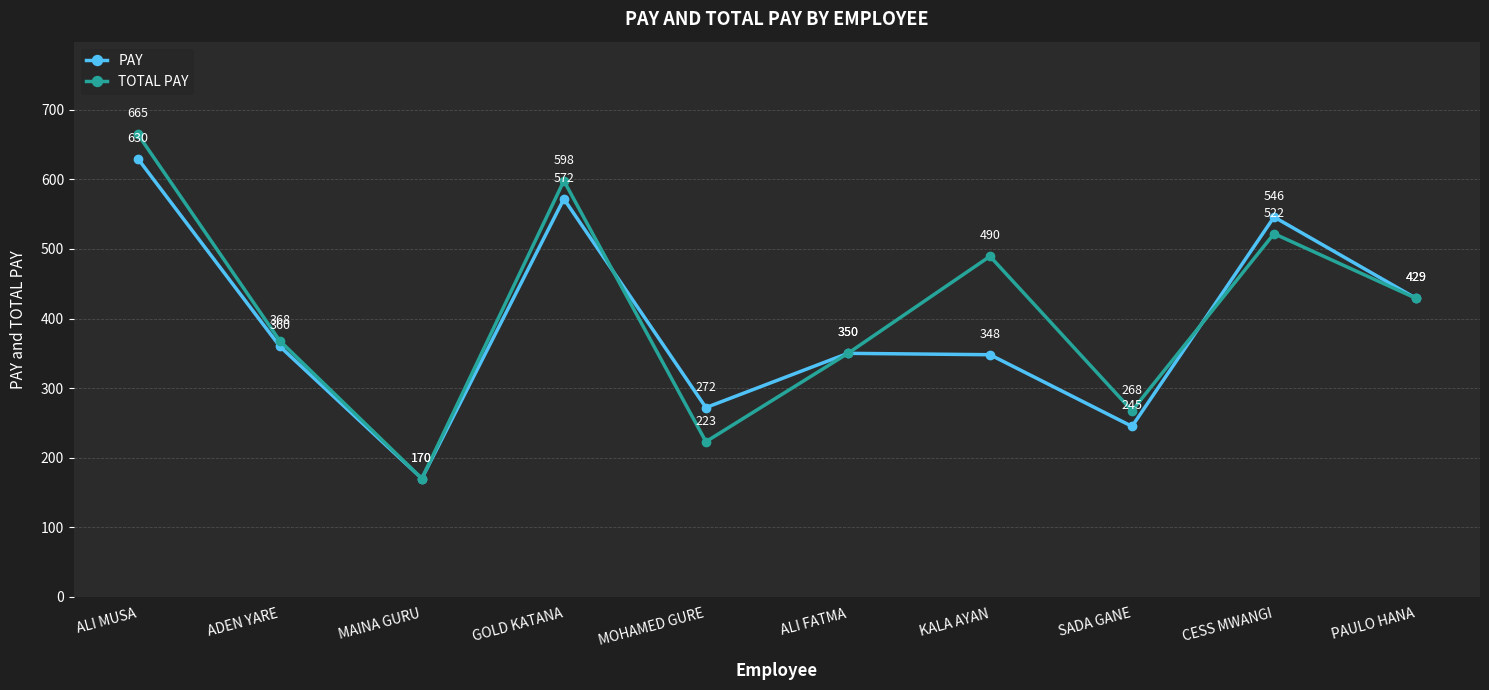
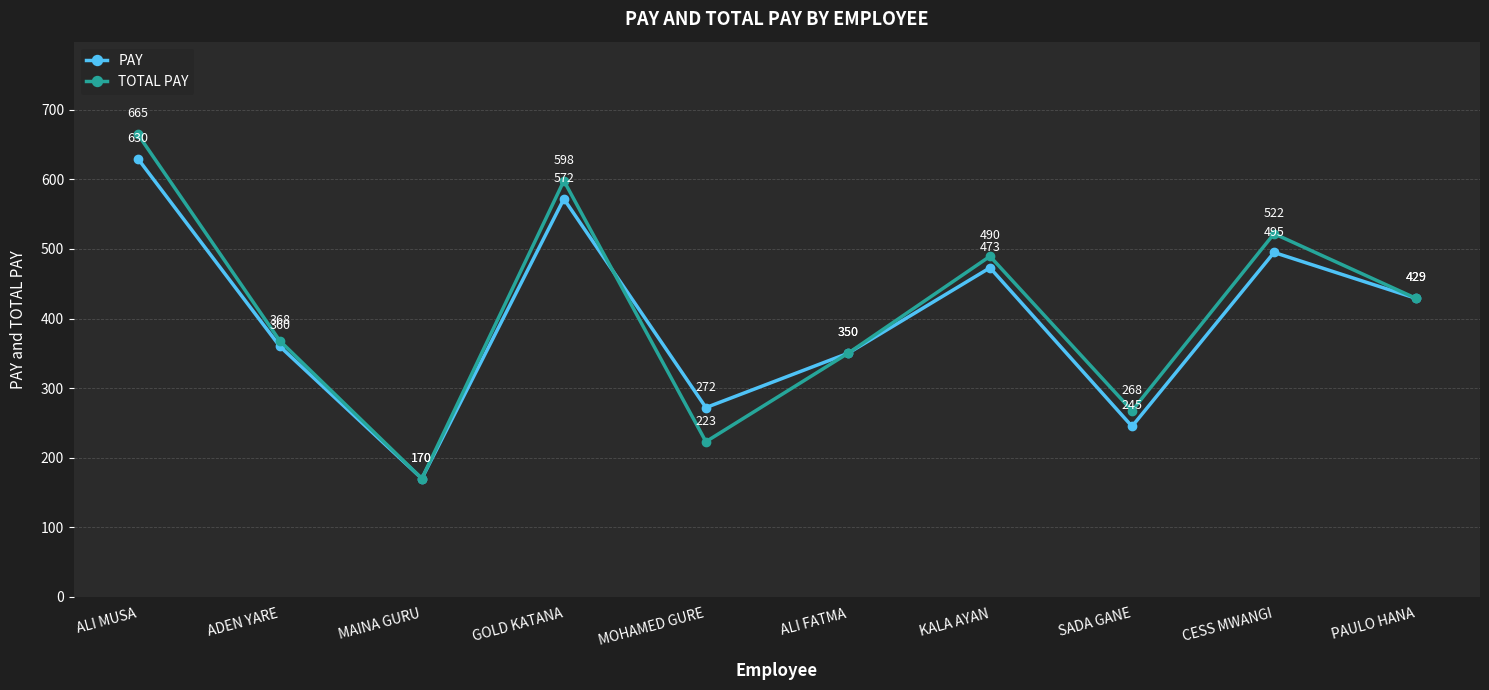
PAY, KALA AYAN: 348 -> 473
PAY, CESS MWANGI: 546 -> 495
